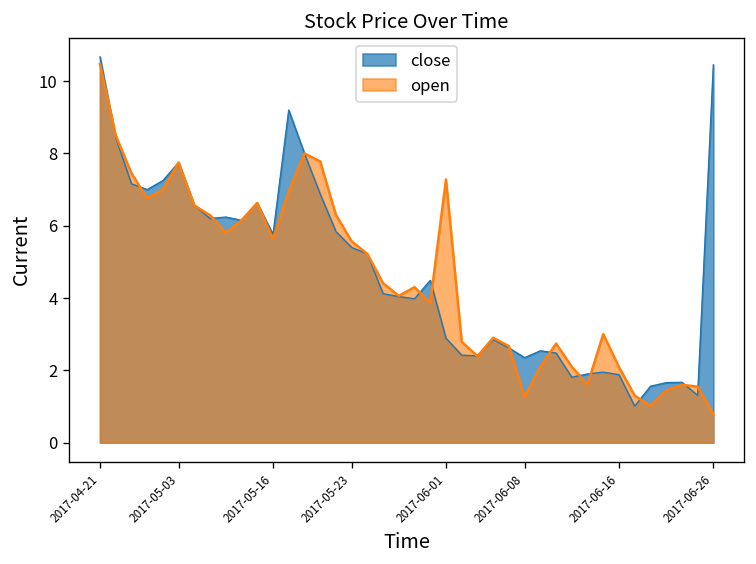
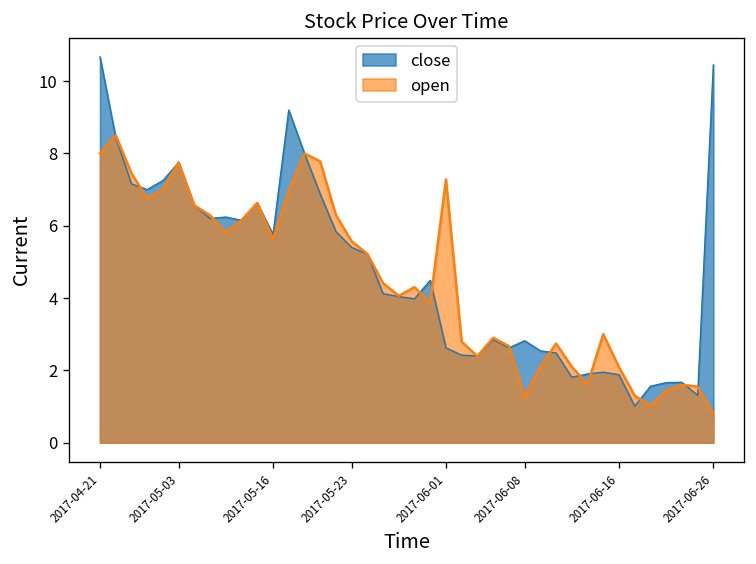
open, 2017-04-21: 10.5 -> 8.0
close, 2017-06-01: 2.9 -> 2.6
close, 2017-06-08: 2.4 -> 2.8
